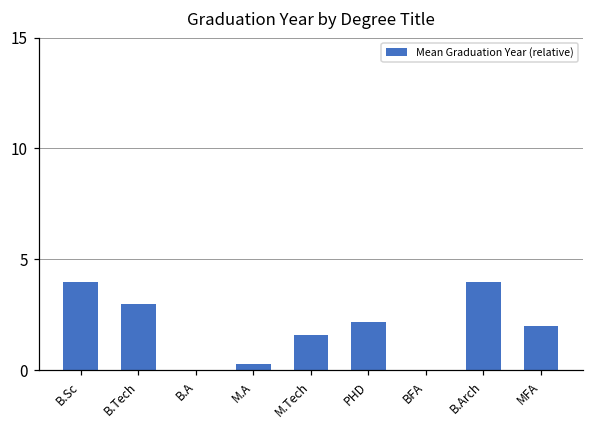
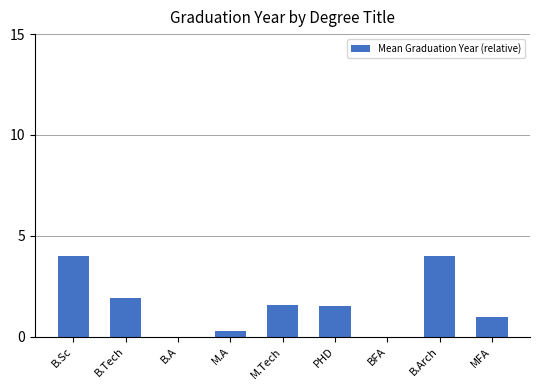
B.Tech: 3.0 -> 1.9
PHD: 2.2 -> 1.5
MFA: 2.0 -> 1.0
